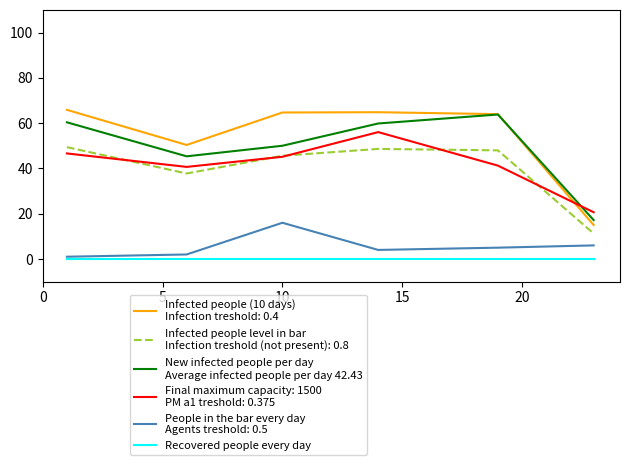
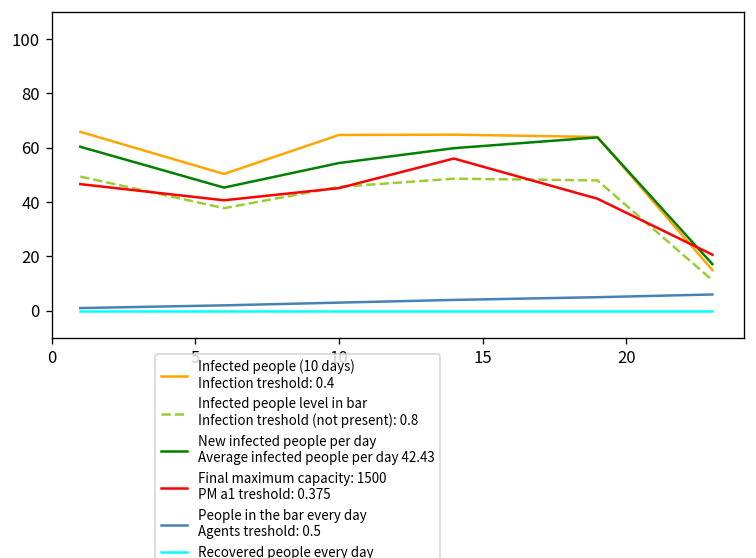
New infected people per day Average infected people per day 42.43, 10: 50 -> 54
People in the bar every day Agents treshold: 0.5, 10: 16 -> 3
